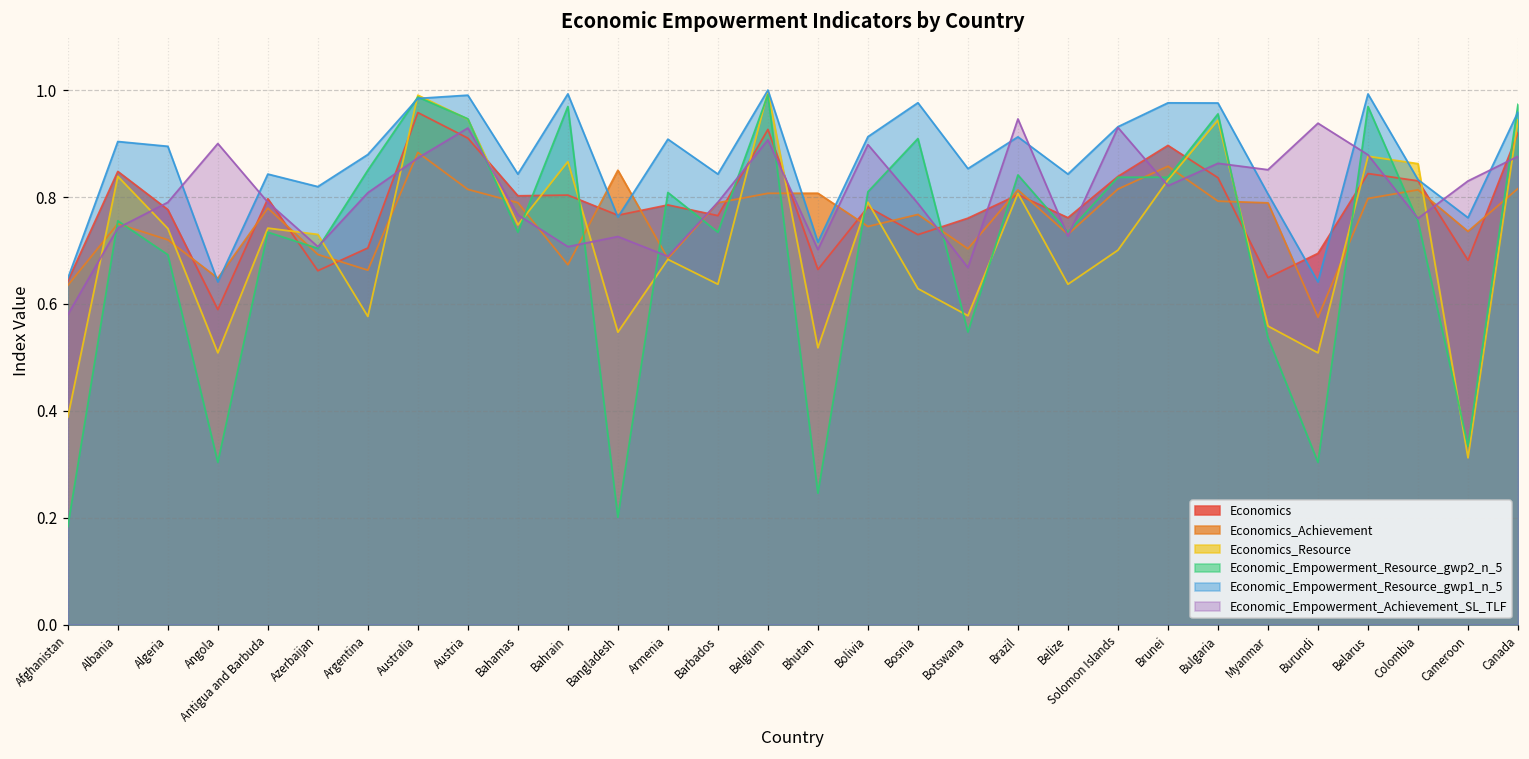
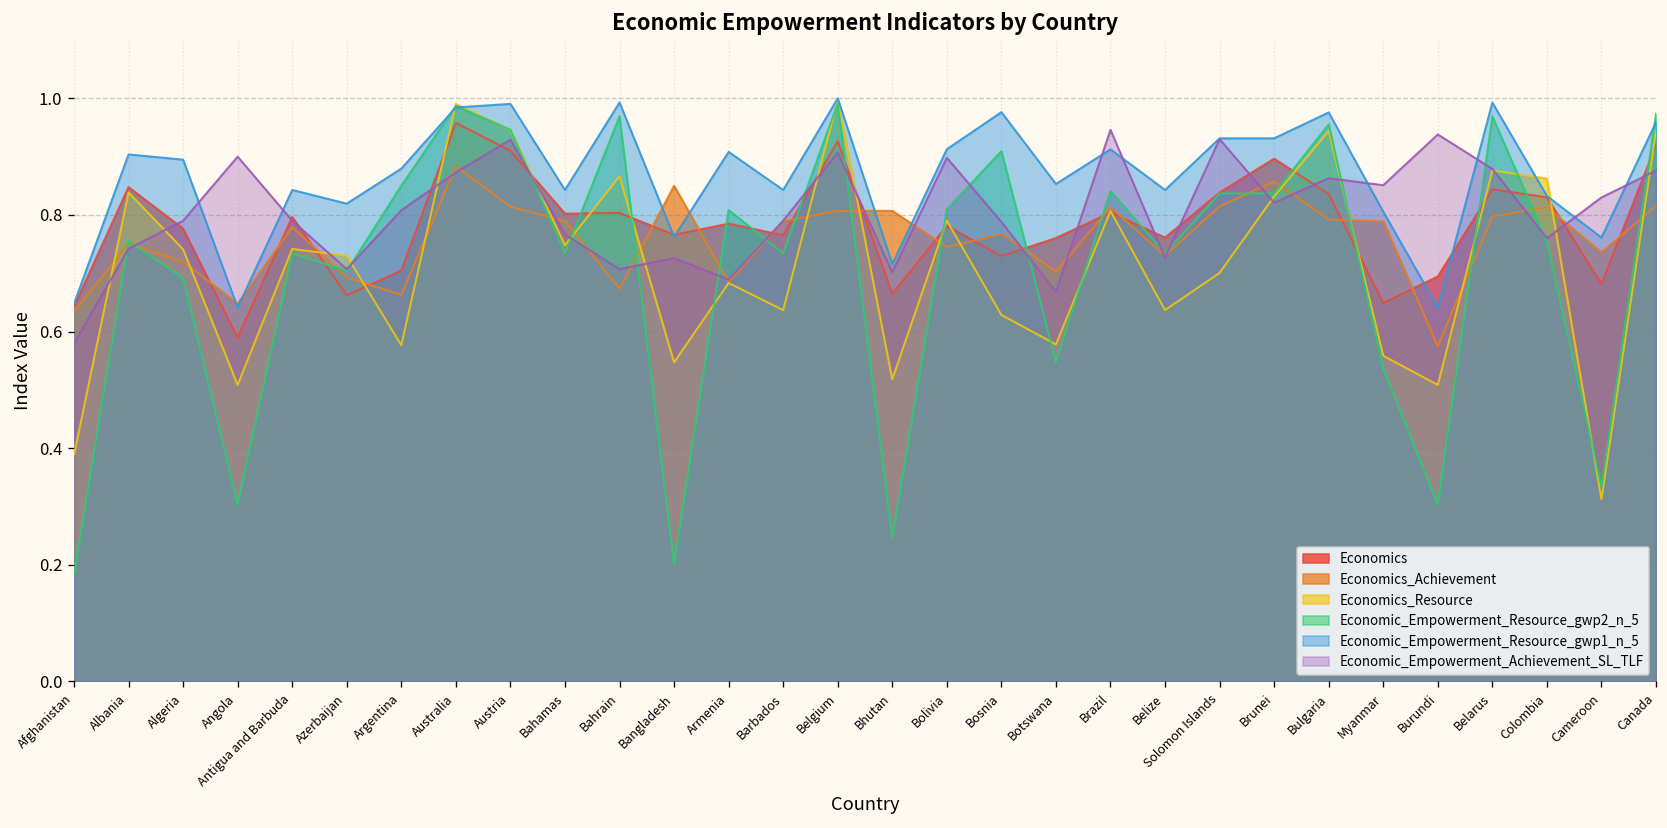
Economic_Empowerment_Resource_gwp1_n_5, Brunei: 0.98 -> 0.93
